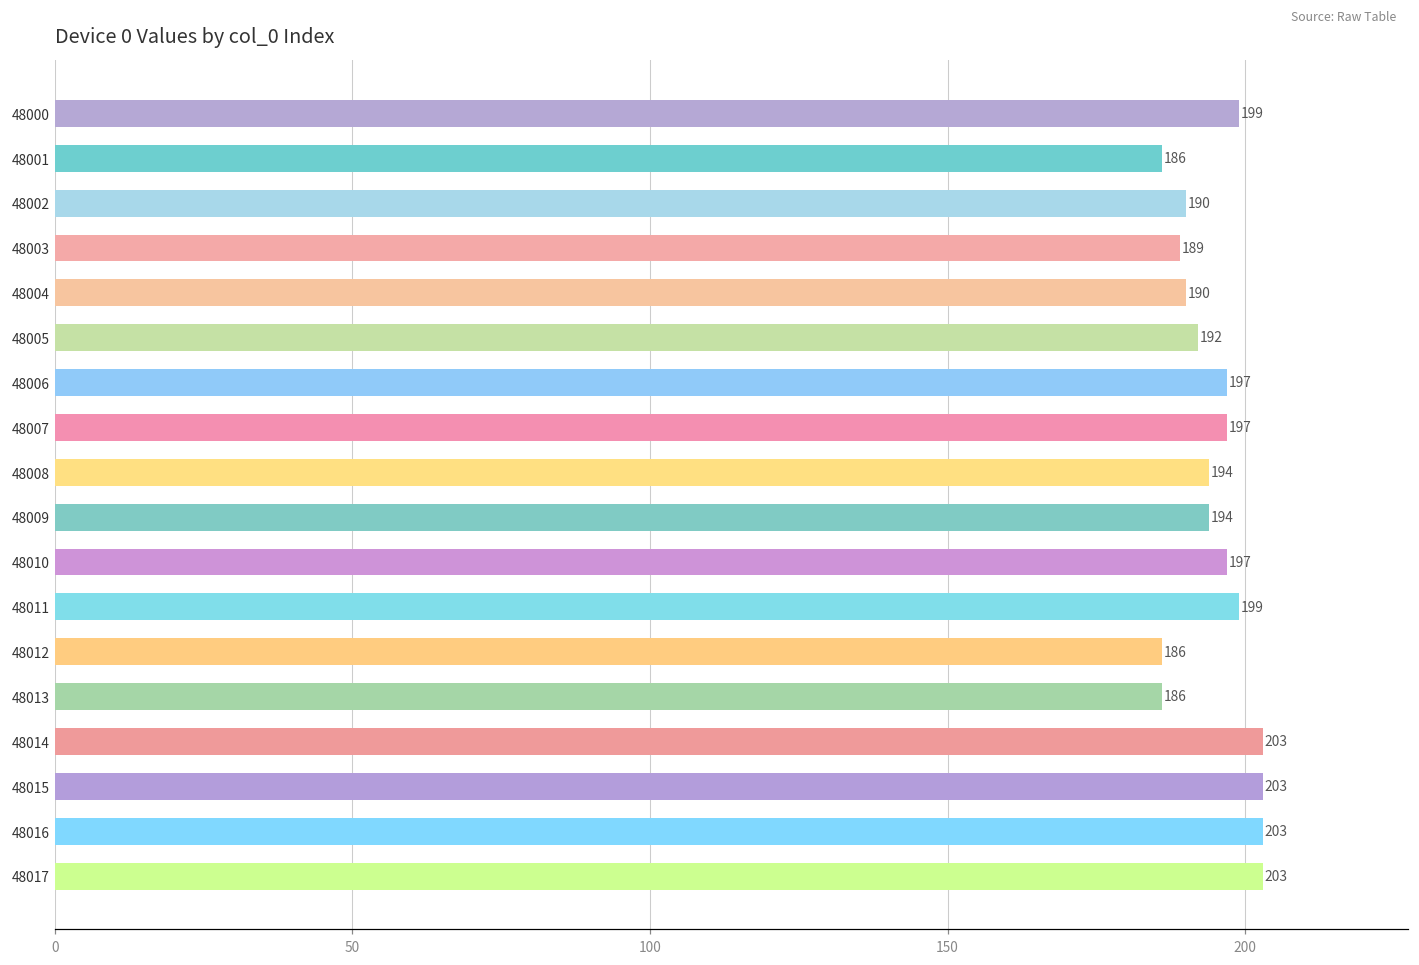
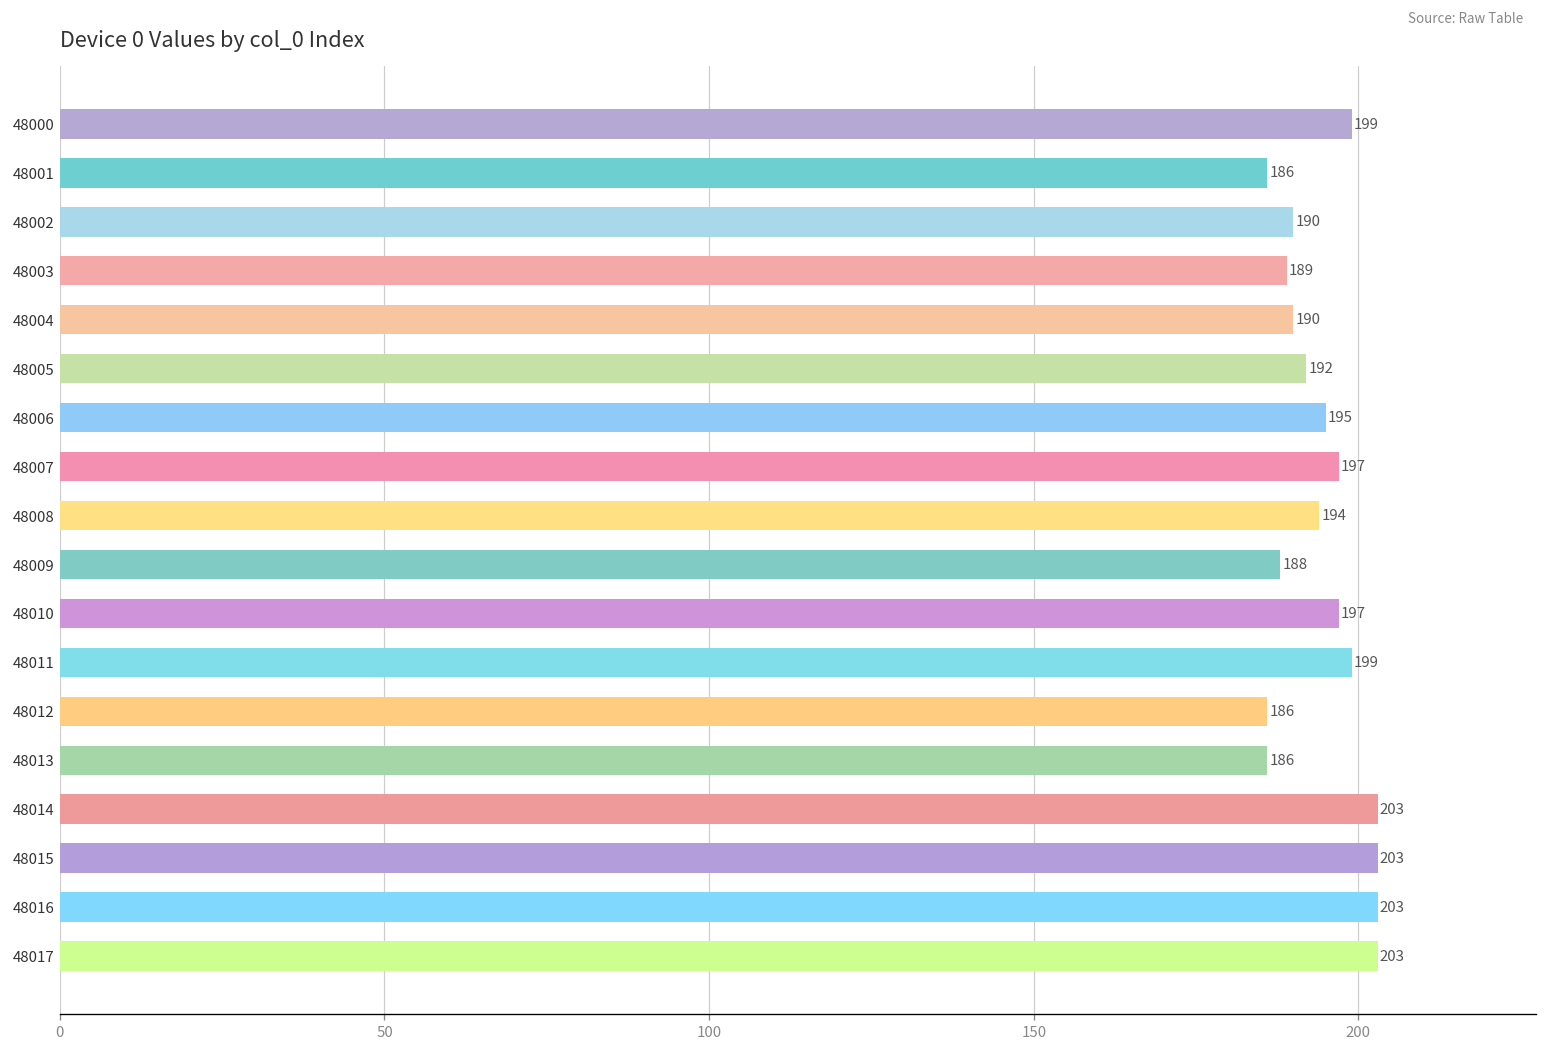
48006: 197 -> 195
48009: 194 -> 188
